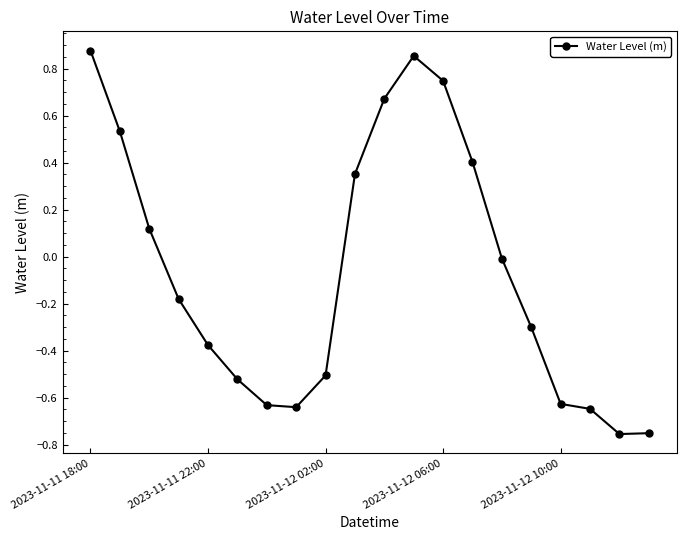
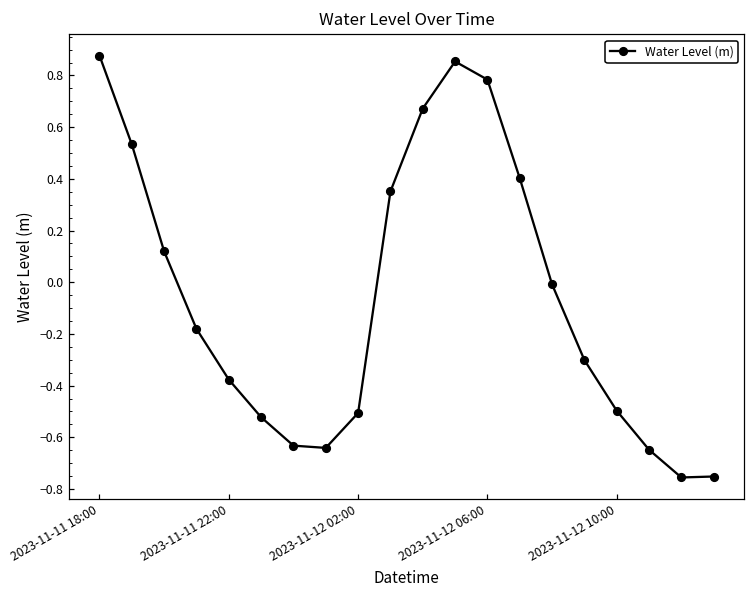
2023-11-12 06:00: 0.75 -> 0.78
2023-11-12 10:00: -0.63 -> -0.50
